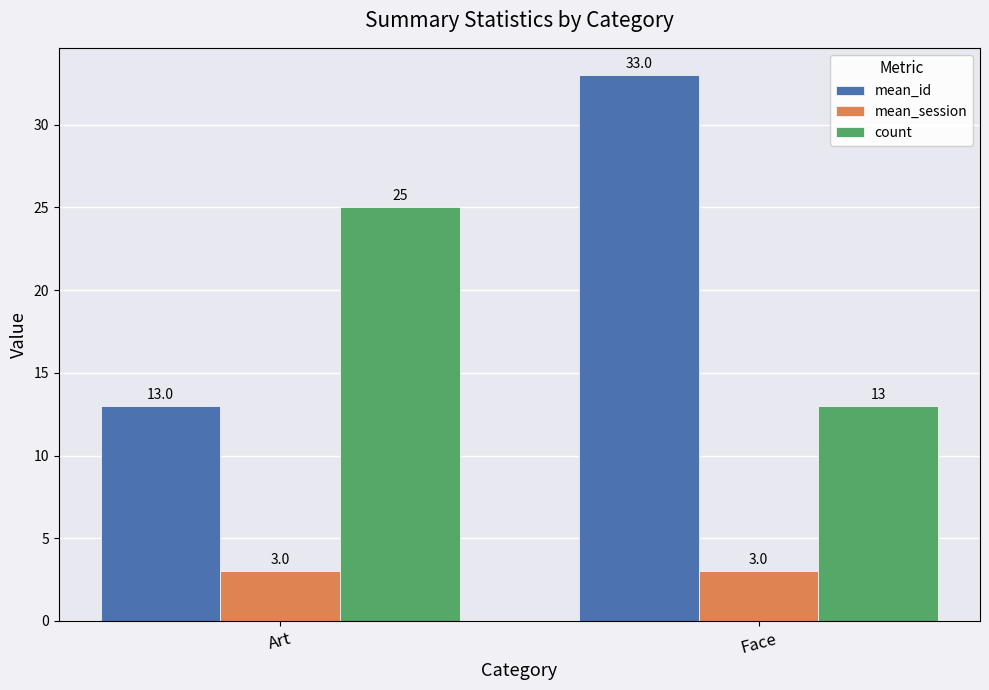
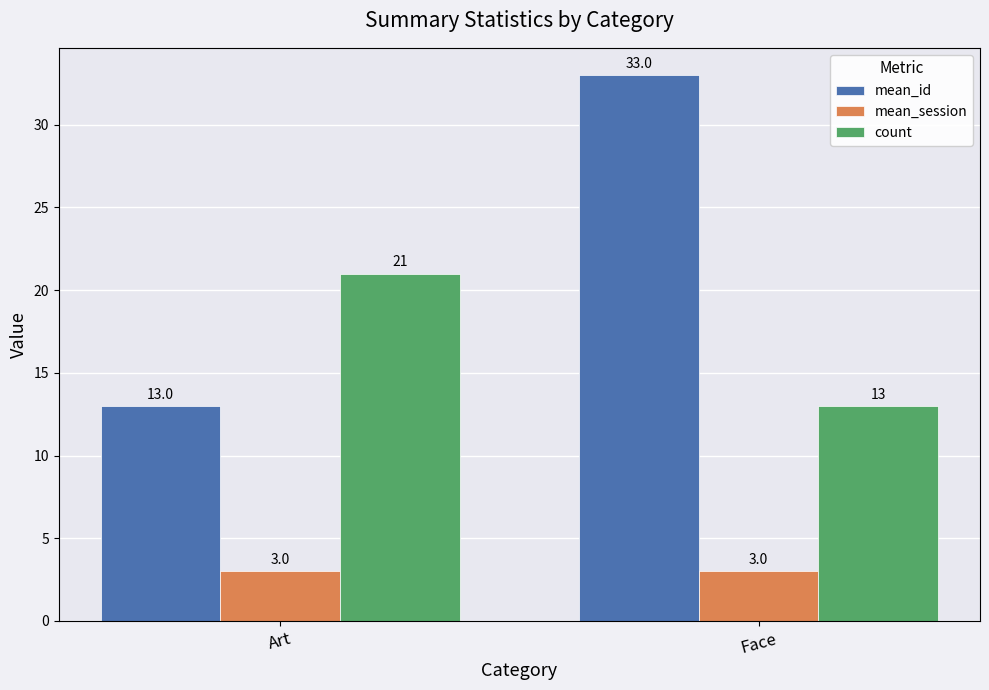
count, Art: 25 -> 21
